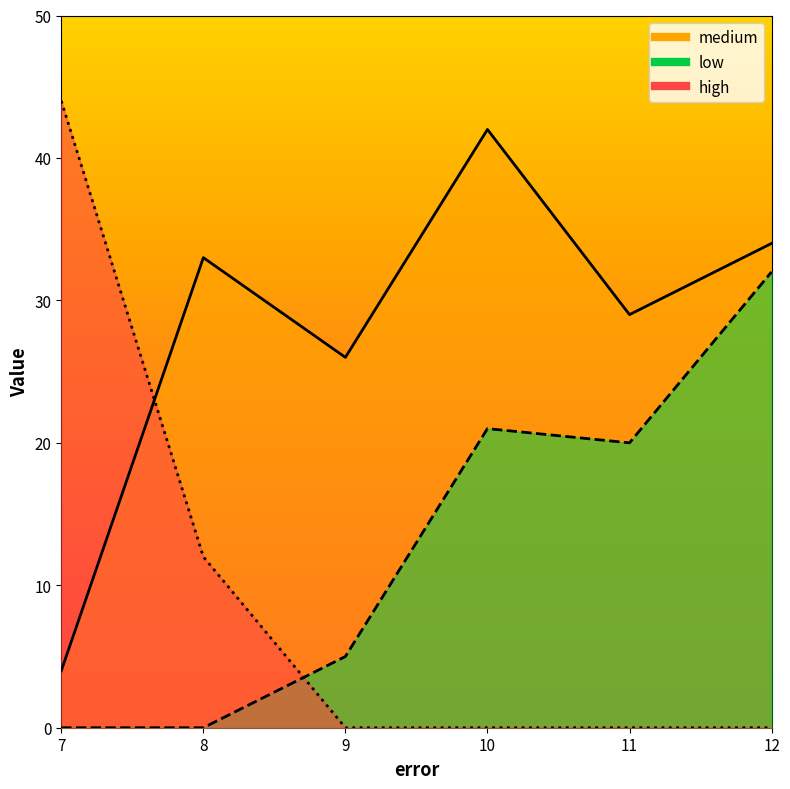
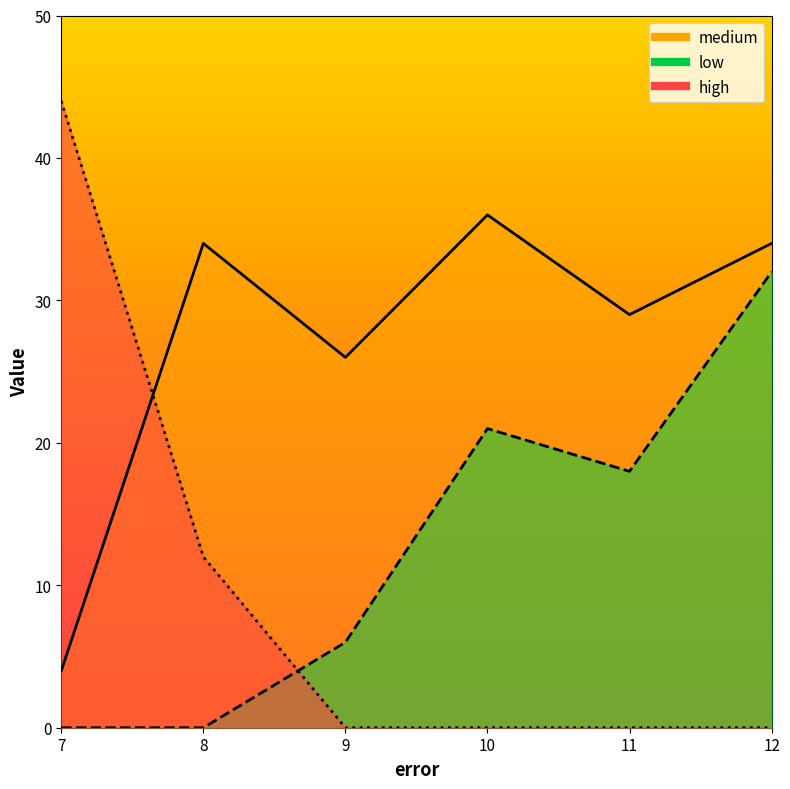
medium, 8: 33 -> 34
low, 9: 5 -> 6
medium, 10: 42 -> 36
low, 11: 20 -> 18
